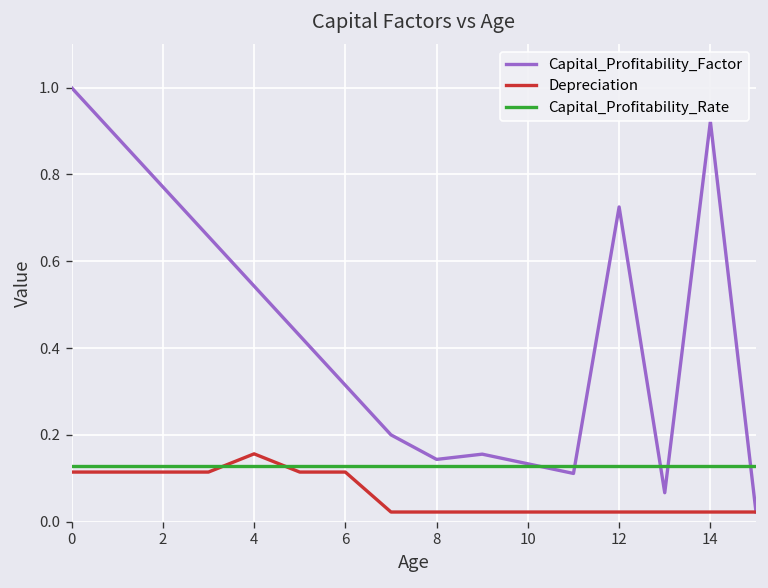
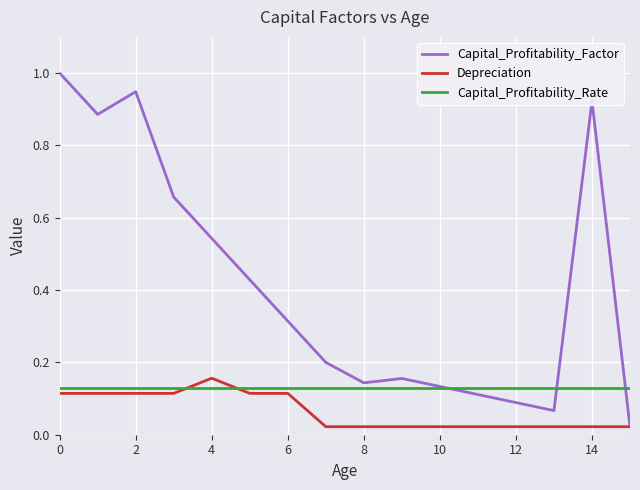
Capital_Profitability_Factor, 2: 0.77 -> 0.95
Capital_Profitability_Factor, 12: 0.73 -> 0.09
